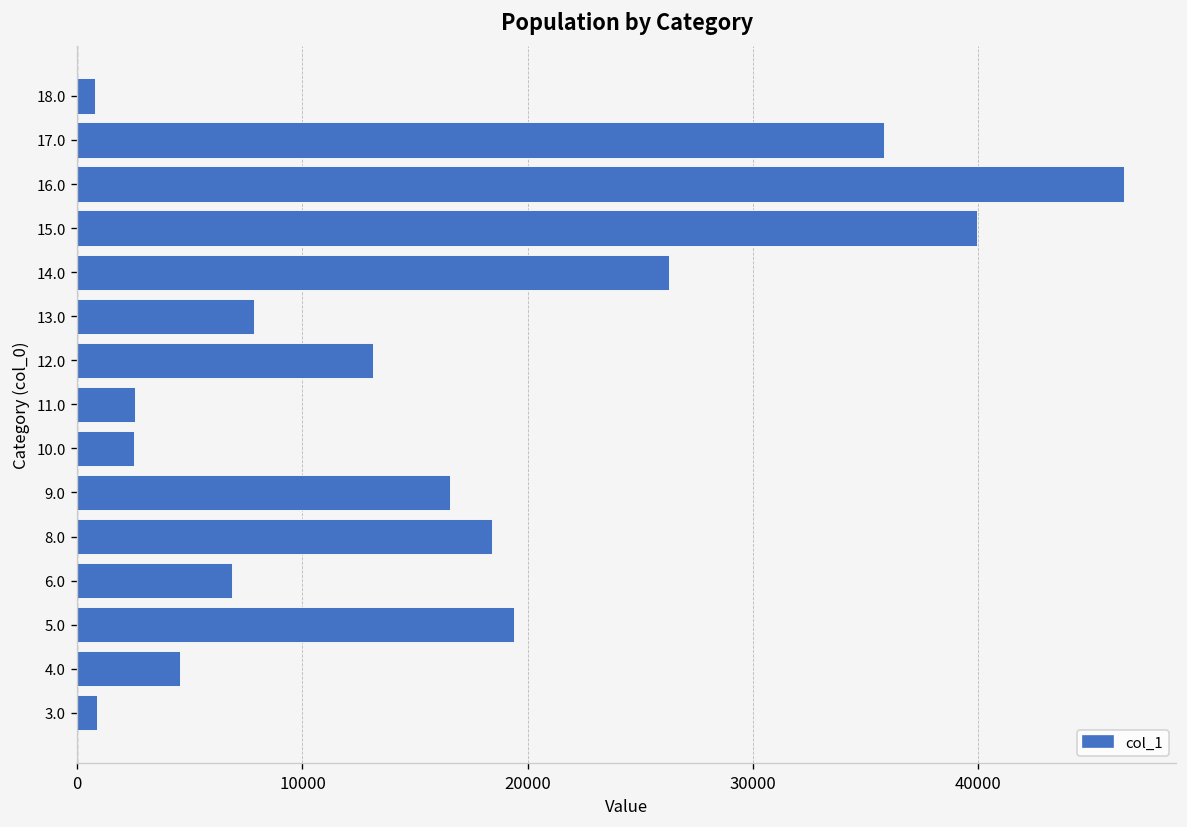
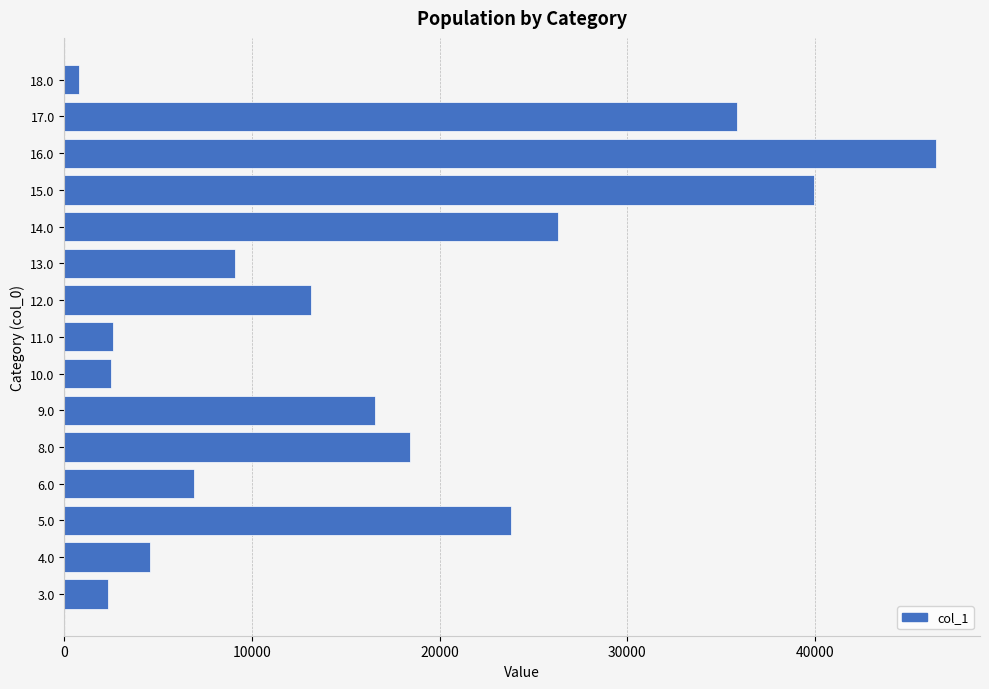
13.0: 7800 -> 9100
5.0: 19400 -> 23800
3.0: 900 -> 2300
